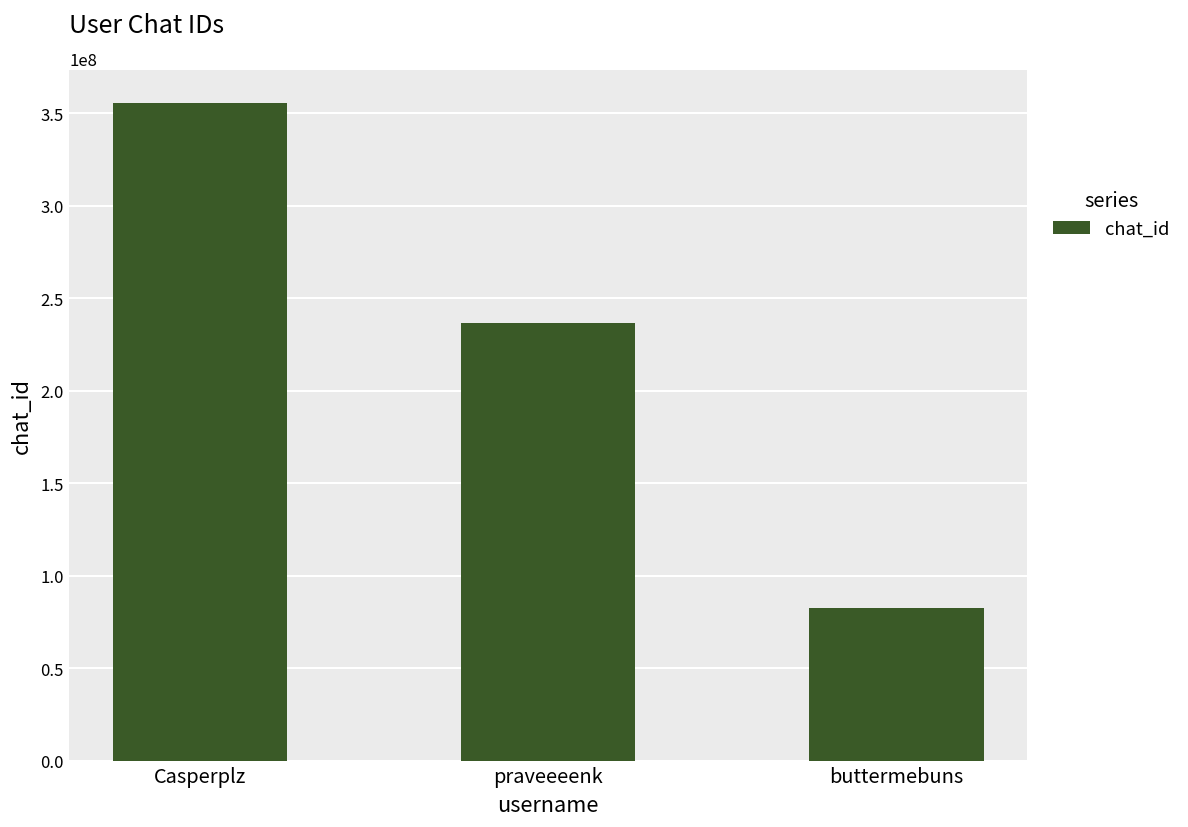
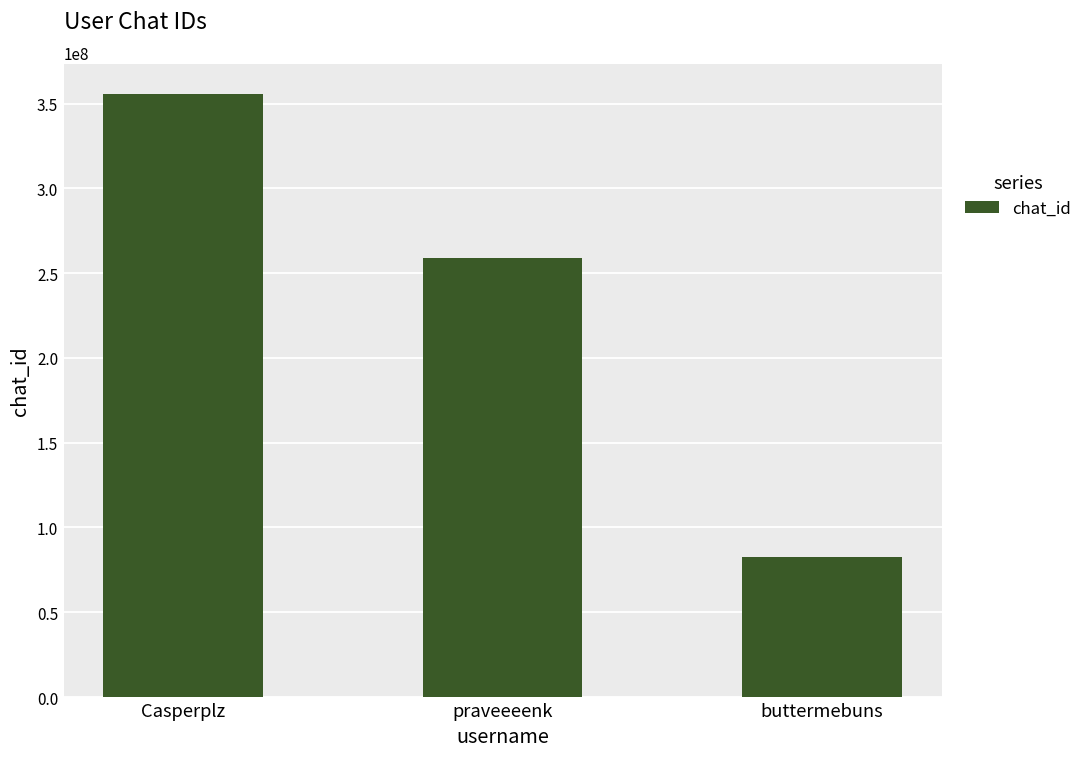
praveeeenk: 236000000 -> 259000000
